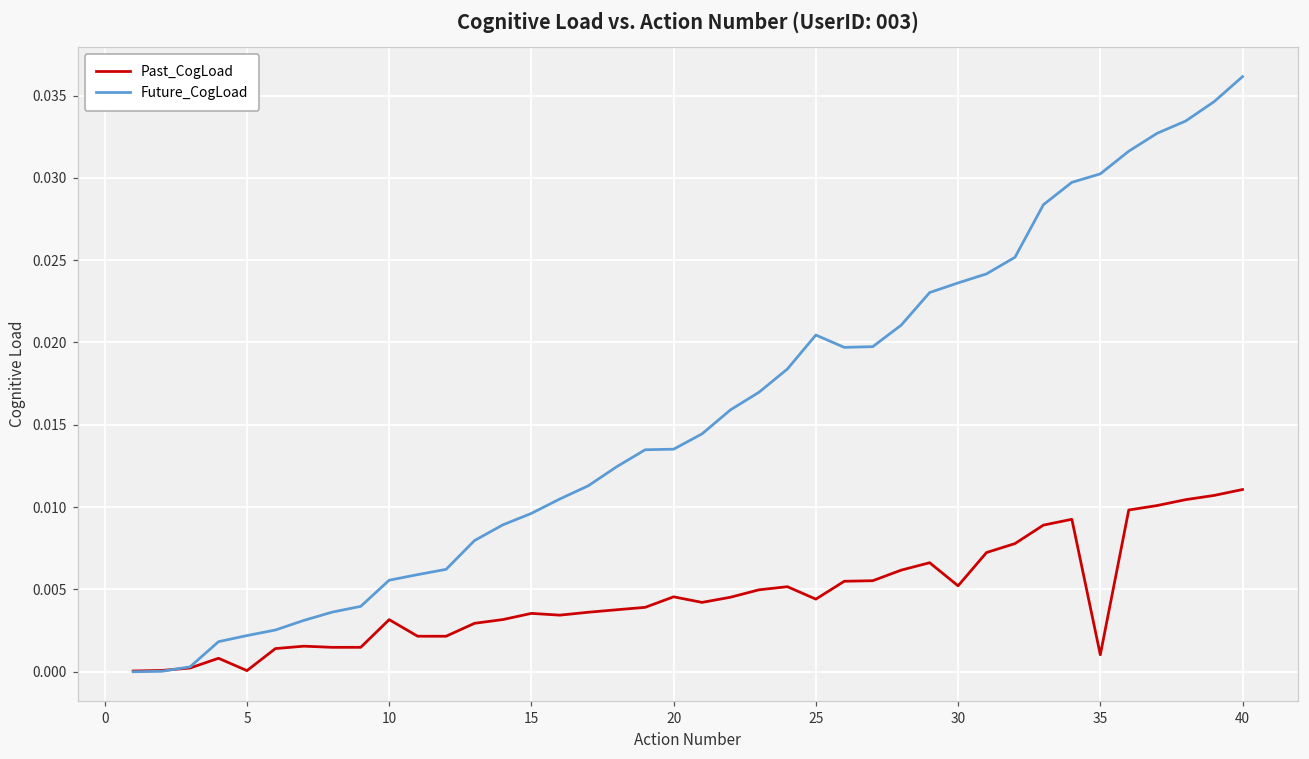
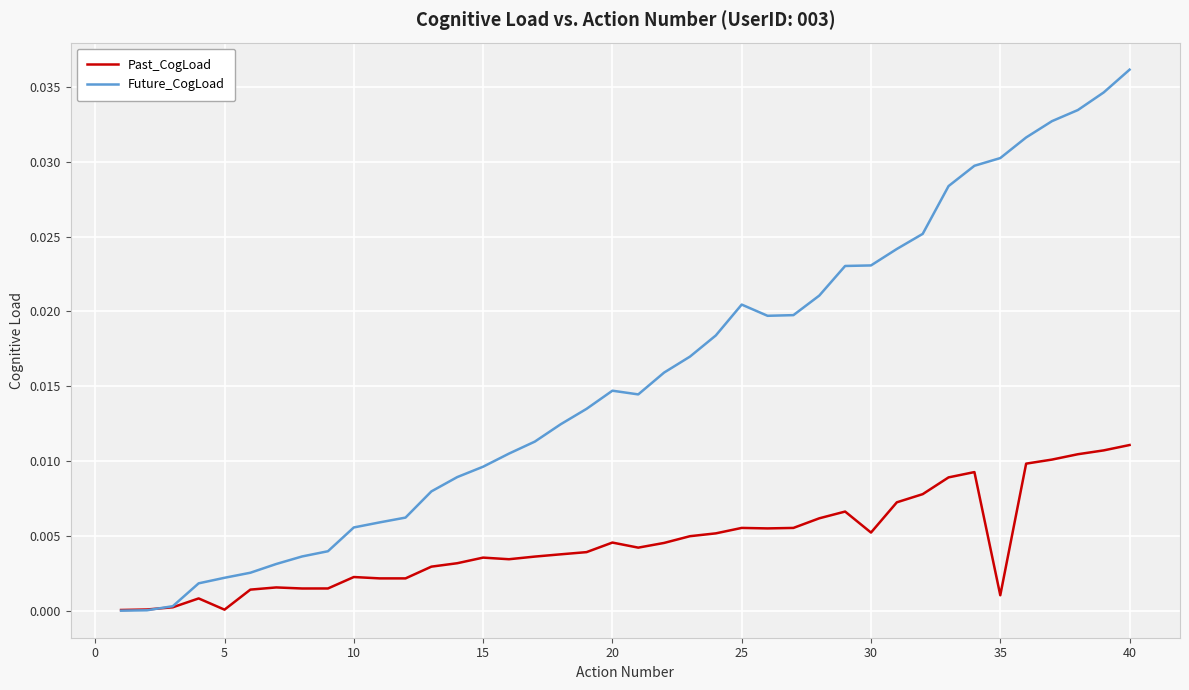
Past_CogLoad, 10: 0.0032 -> 0.0022
Future_CogLoad, 20: 0.0135 -> 0.0147
Past_CogLoad, 25: 0.0044 -> 0.0055
Future_CogLoad, 30: 0.0236 -> 0.0231
